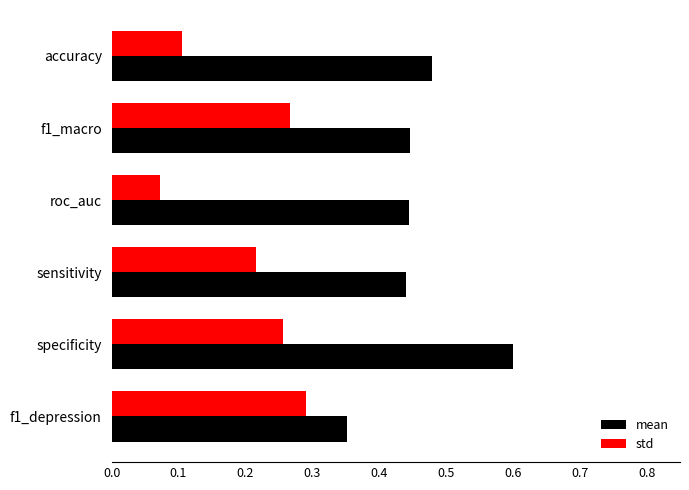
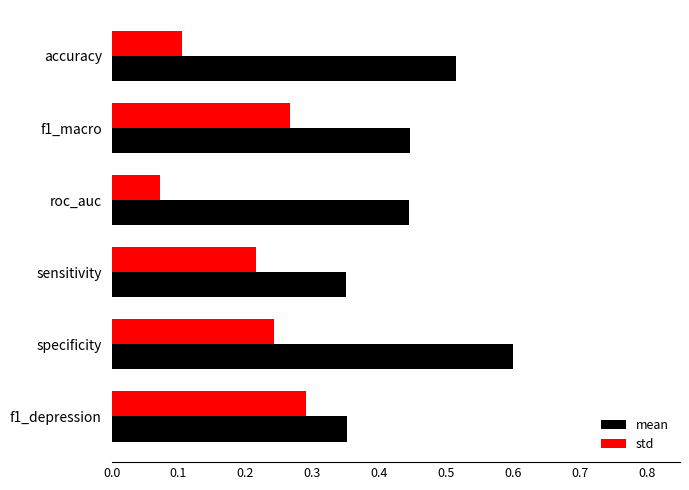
mean, accuracy: 0.48 -> 0.51
mean, sensitivity: 0.44 -> 0.35
std, specificity: 0.26 -> 0.24
